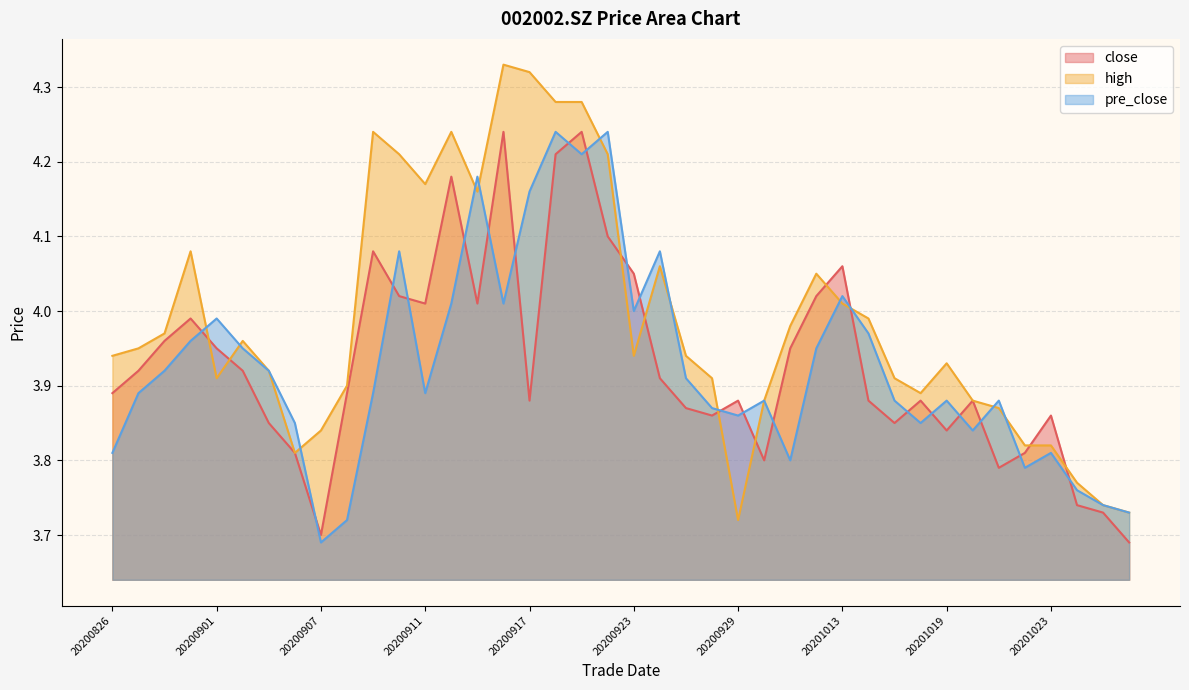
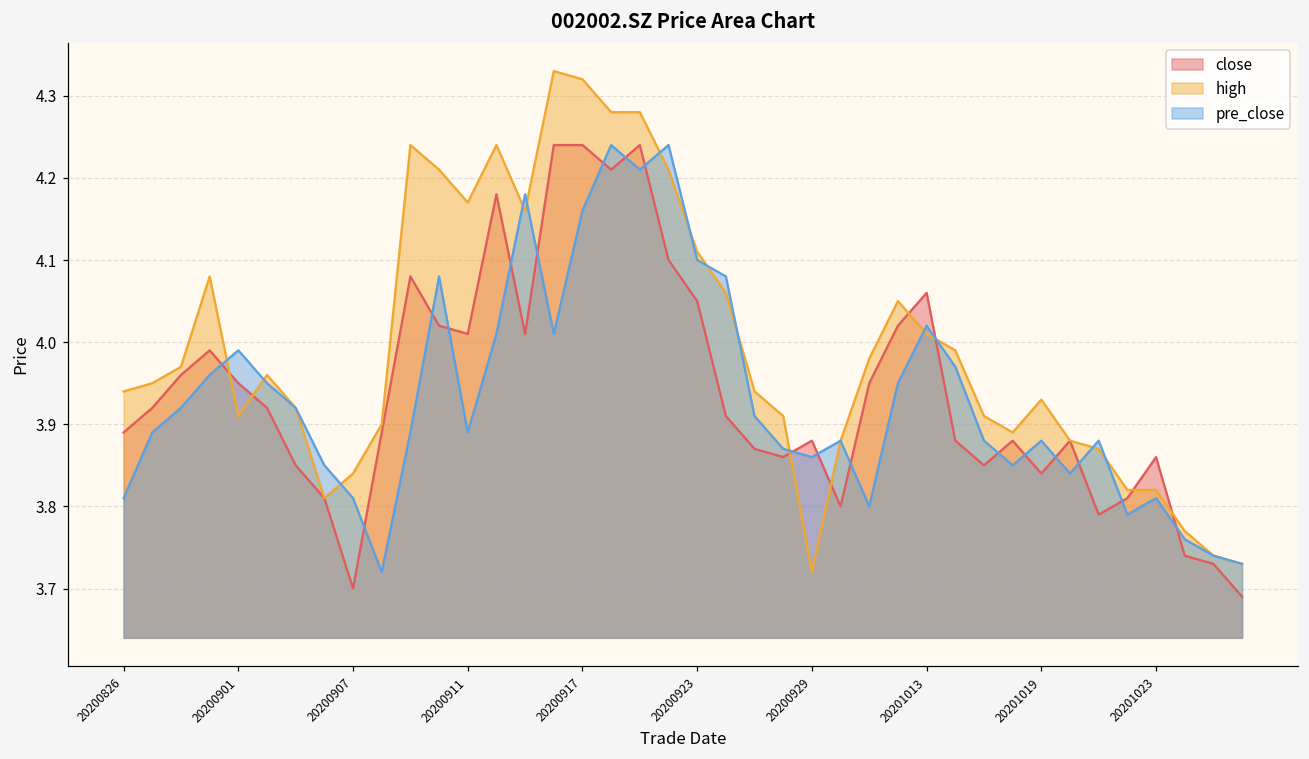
pre_close, 20200907: 3.69 -> 3.81
close, 20200917: 3.88 -> 4.24
high, 20200923: 3.94 -> 4.11
pre_close, 20200923: 4.0 -> 4.1
